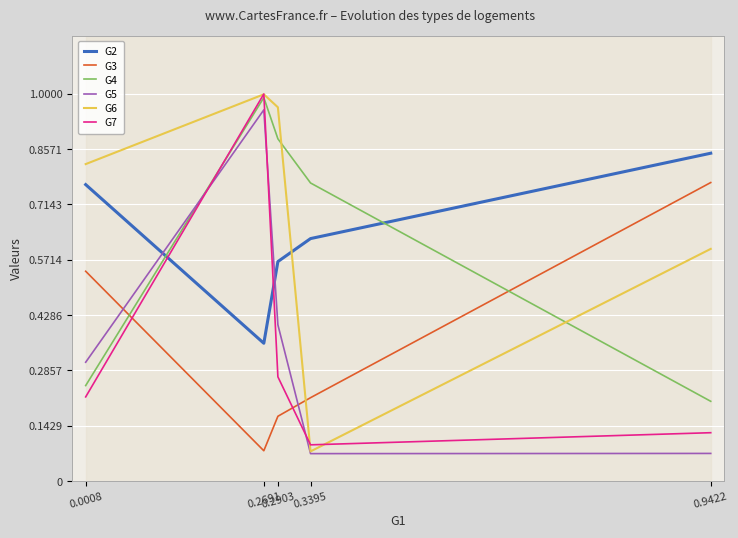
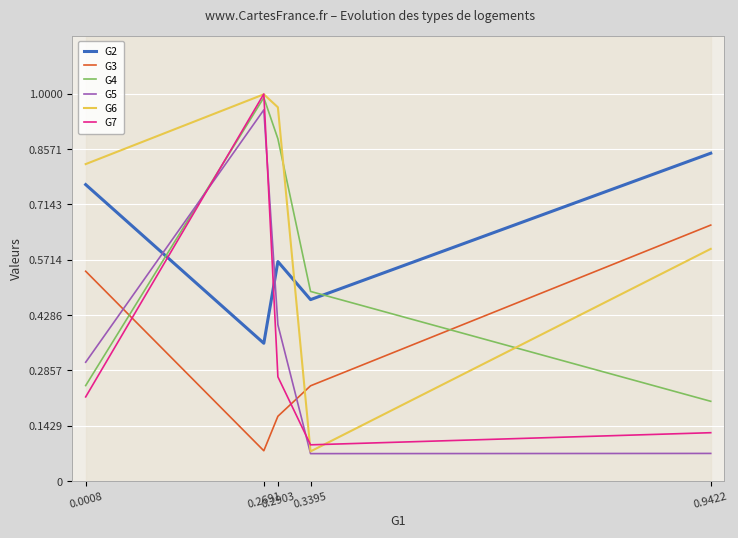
G2, 0.3395: 0.63 -> 0.47
G3, 0.3395: 0.22 -> 0.25
G4, 0.3395: 0.77 -> 0.49
G3, 0.9422: 0.77 -> 0.66
